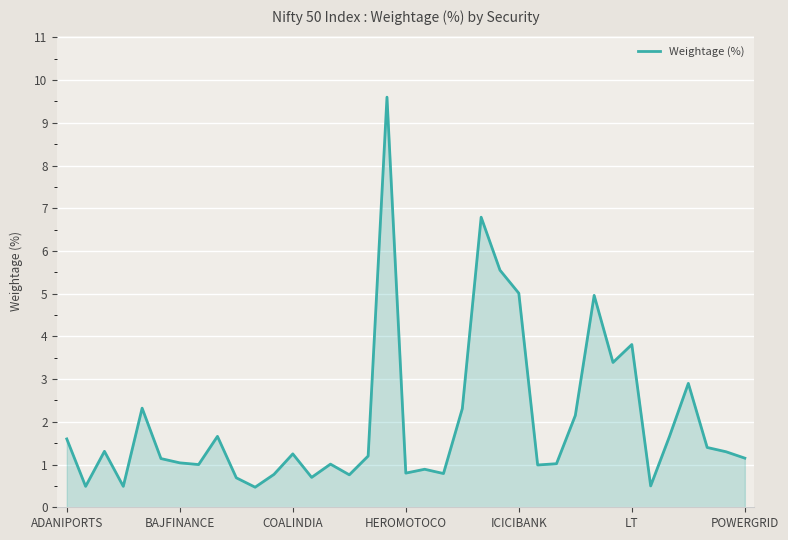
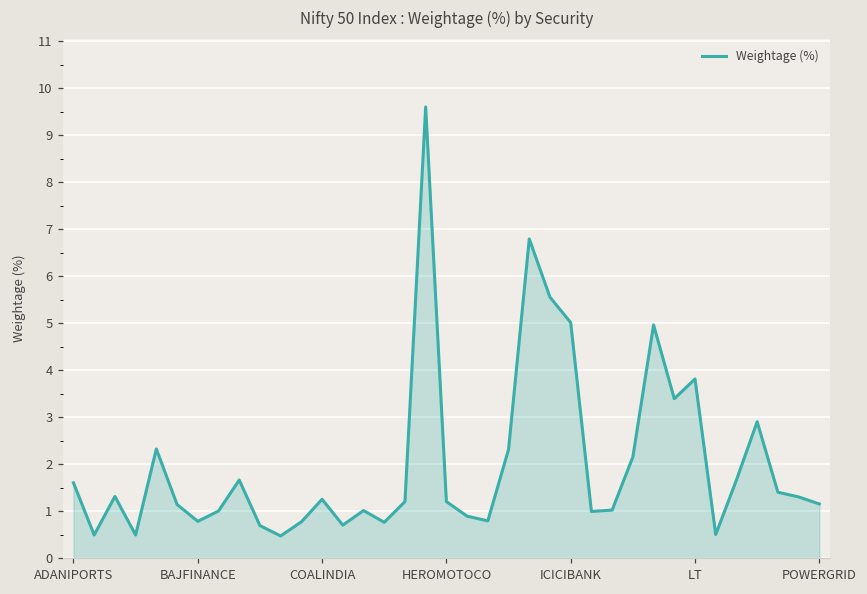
BAJFINANCE: 1.0 -> 0.8
HEROMOTOCO: 0.8 -> 1.2
